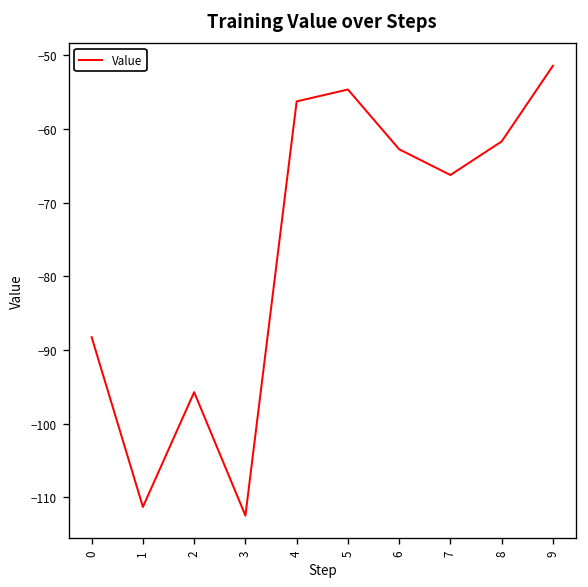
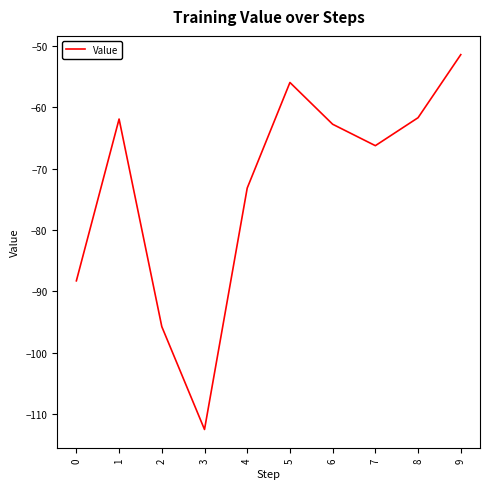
1: -111 -> -62
4: -56 -> -73
5: -55 -> -56
